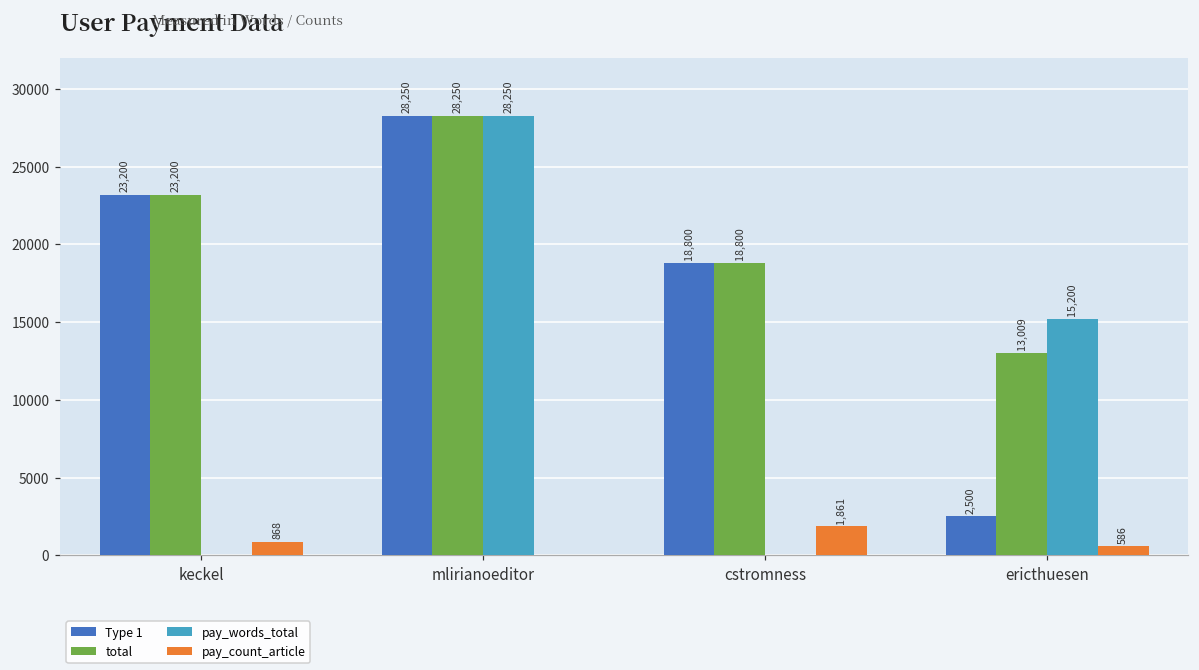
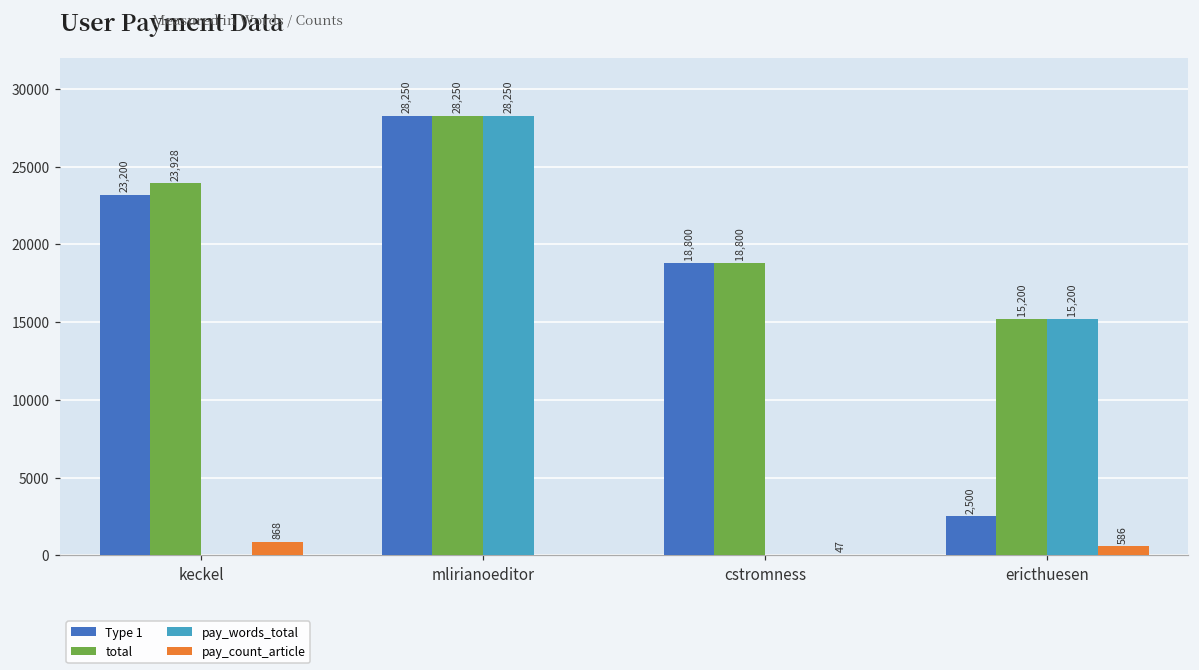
total, keckel: 23,200 -> 23,928
pay_count_article, cstromness: 1,861 -> 47
total, ericthuesen: 13,009 -> 15,200
